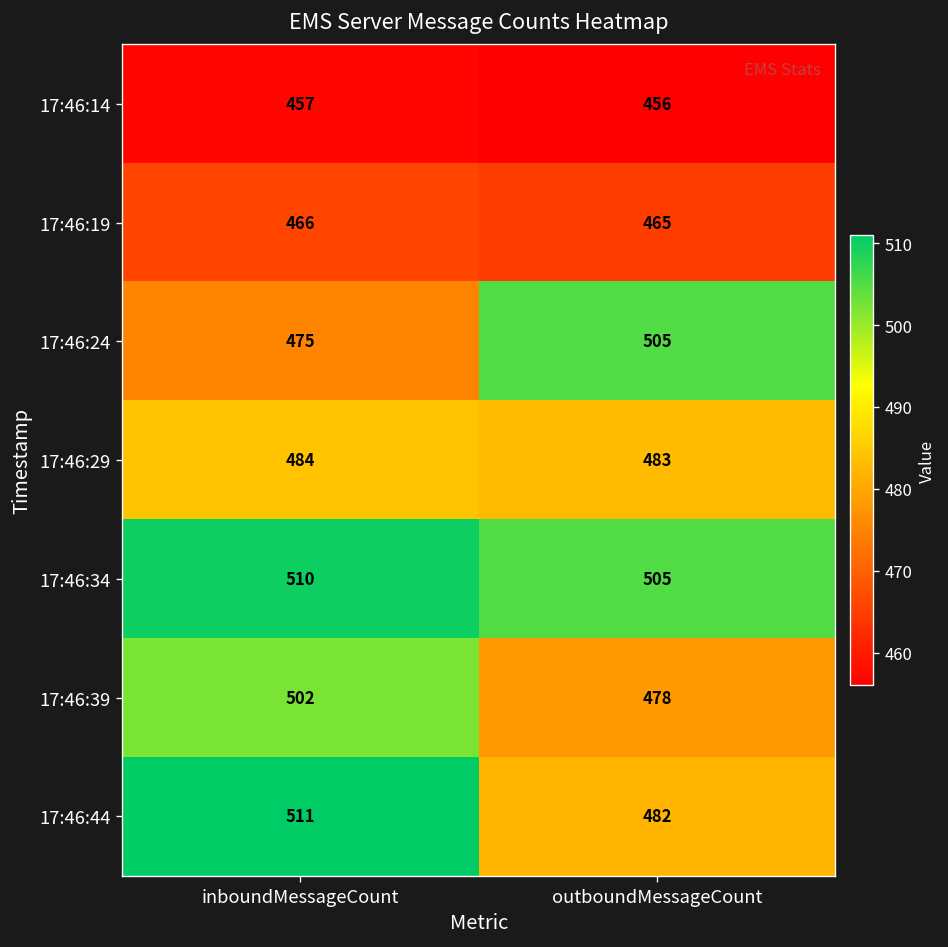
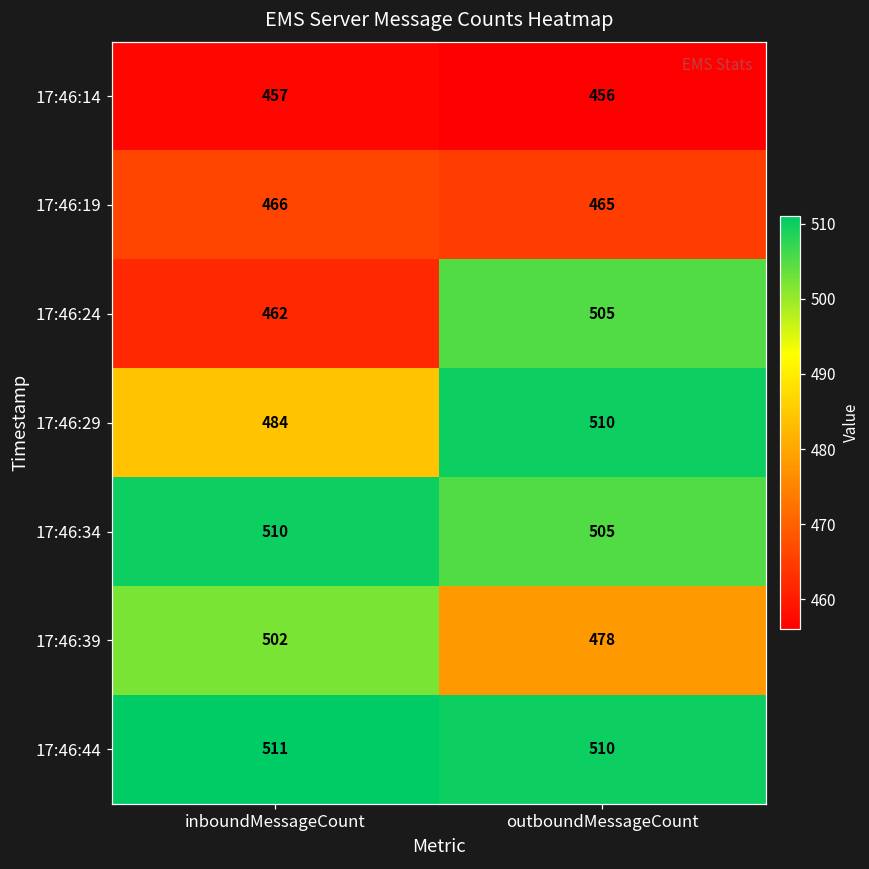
17:46:24, inboundMessageCount: 475 -> 462
17:46:29, outboundMessageCount: 483 -> 510
17:46:44, outboundMessageCount: 482 -> 510
